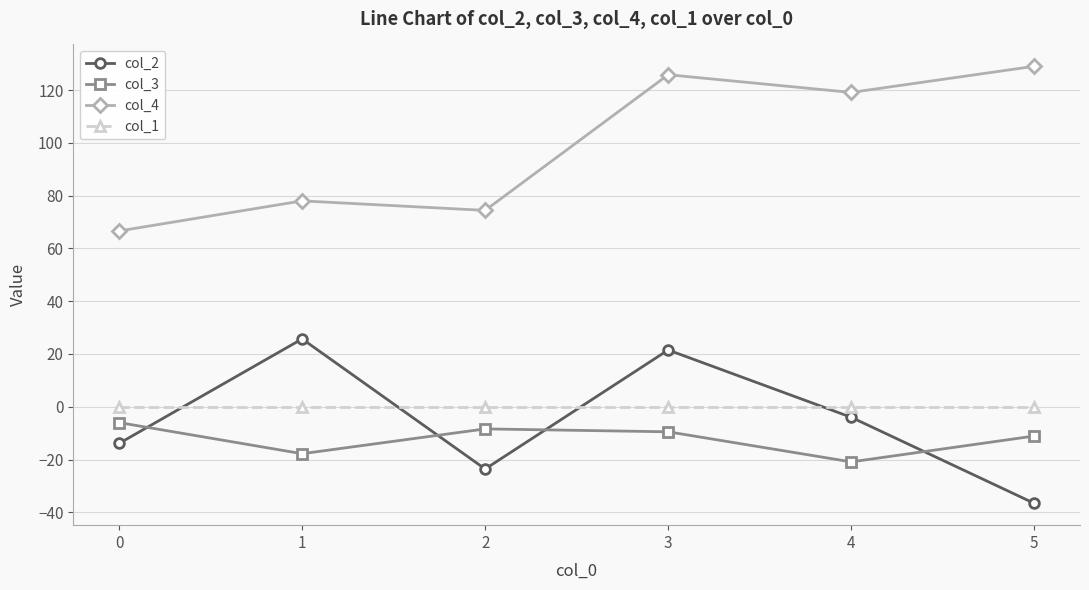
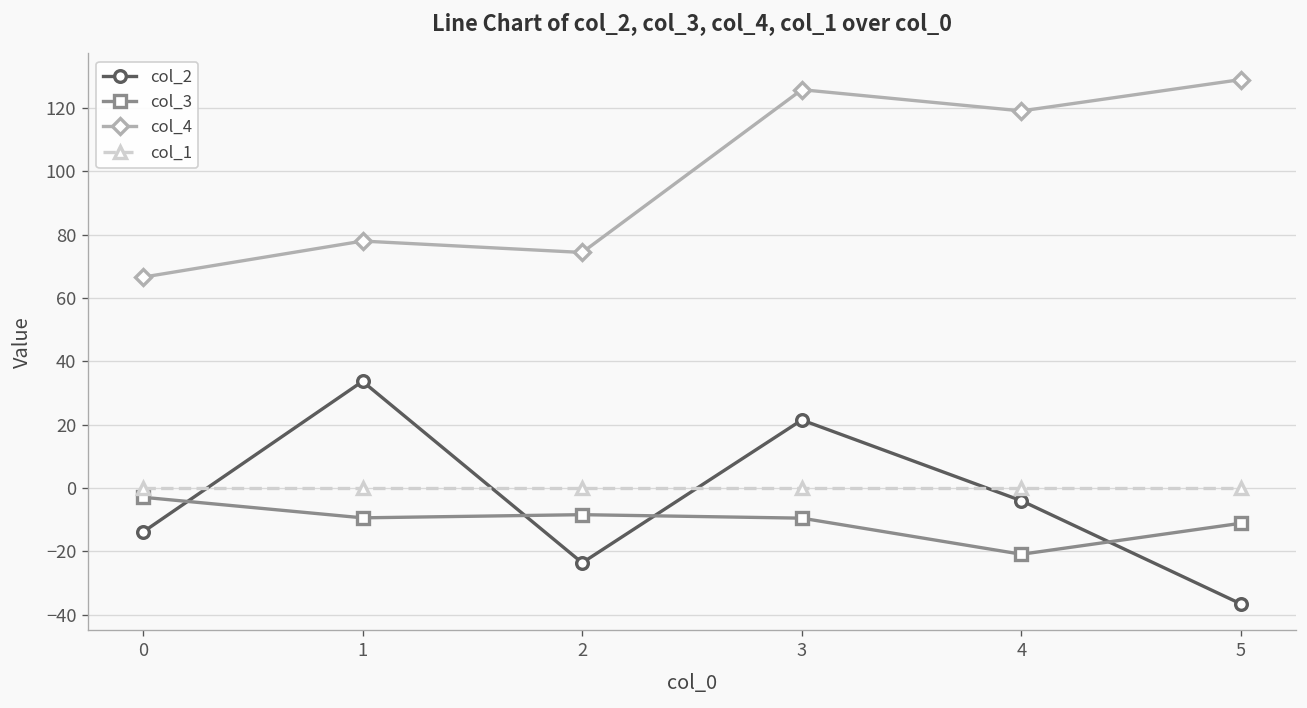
col_3, 0: -6 -> -3
col_2, 1: 26 -> 34
col_3, 1: -18 -> -9
